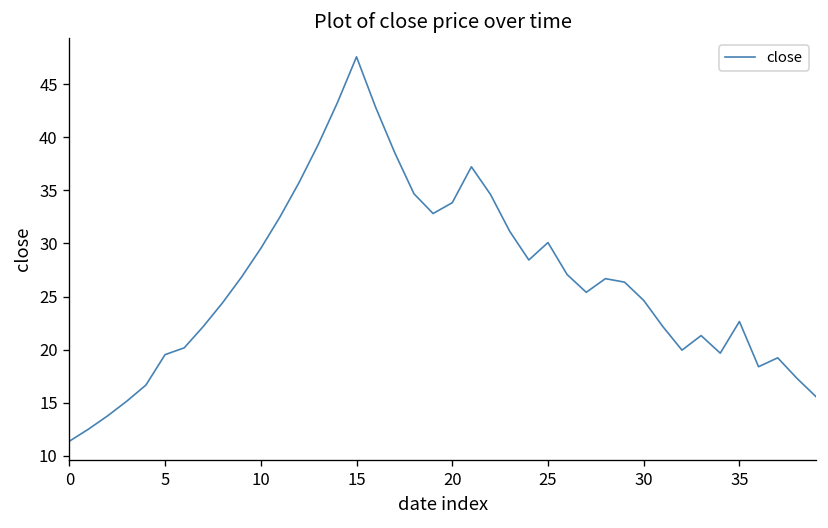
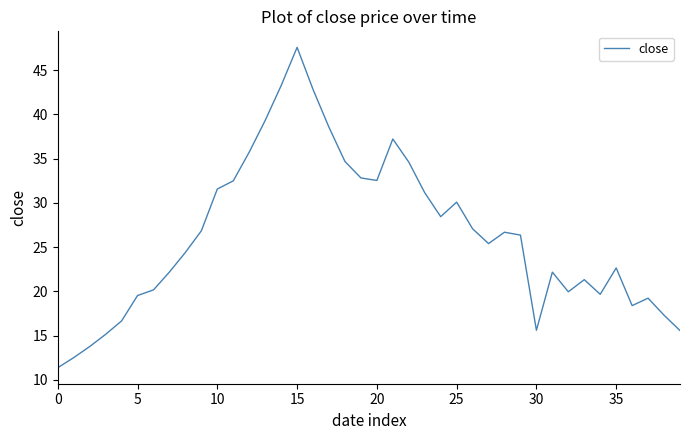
10: 30 -> 32
20: 34 -> 33
30: 25 -> 16
